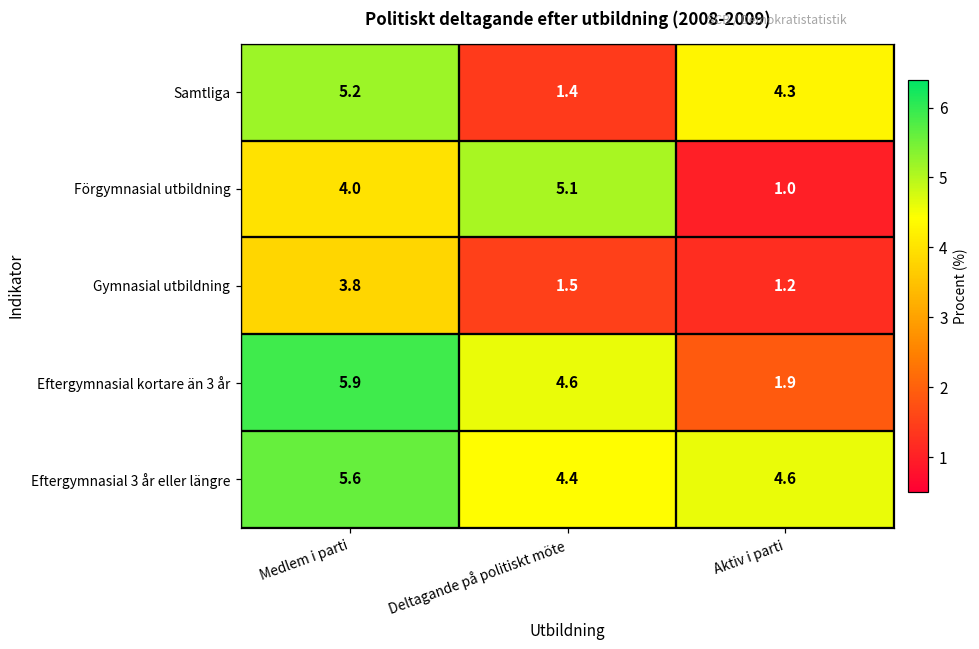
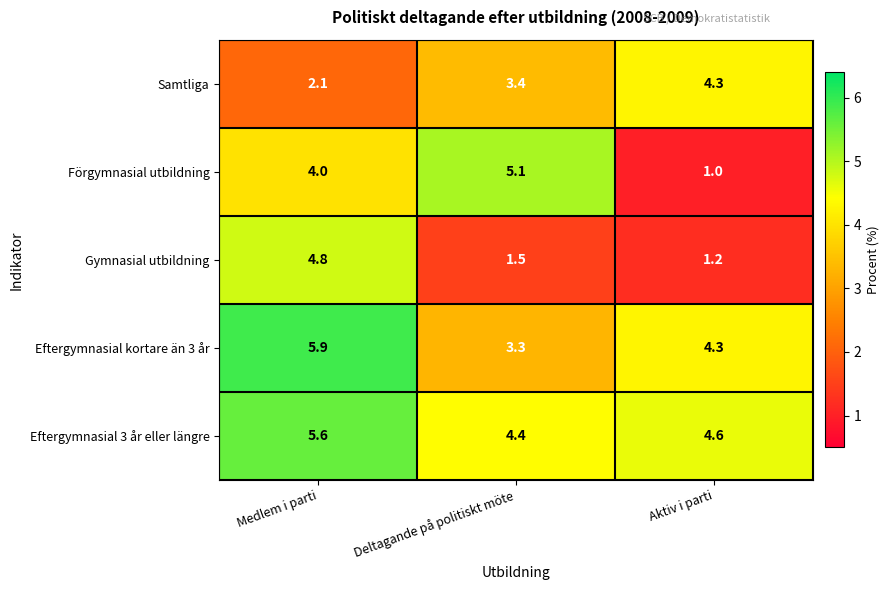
Samtliga, Medlem i parti: 5.2 -> 2.1
Samtliga, Deltagande på politiskt möte: 1.4 -> 3.4
Gymnasial utbildning, Medlem i parti: 3.8 -> 4.8
Eftergymnasial kortare än 3 år, Deltagande på politiskt möte: 4.6 -> 3.3
Eftergymnasial kortare än 3 år, Aktiv i parti: 1.9 -> 4.3
